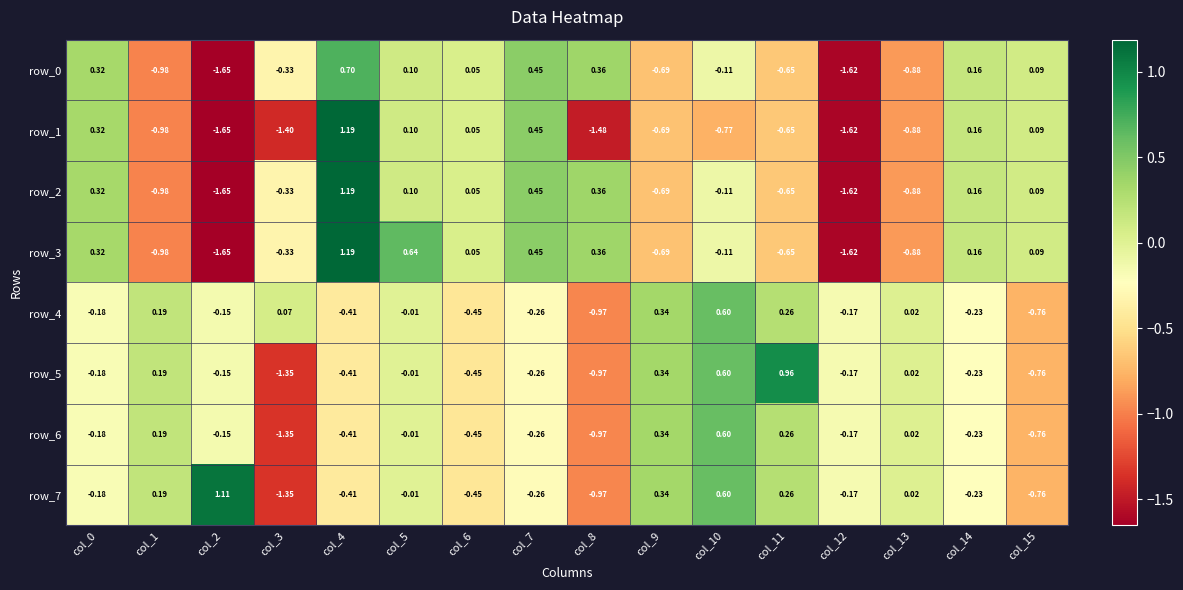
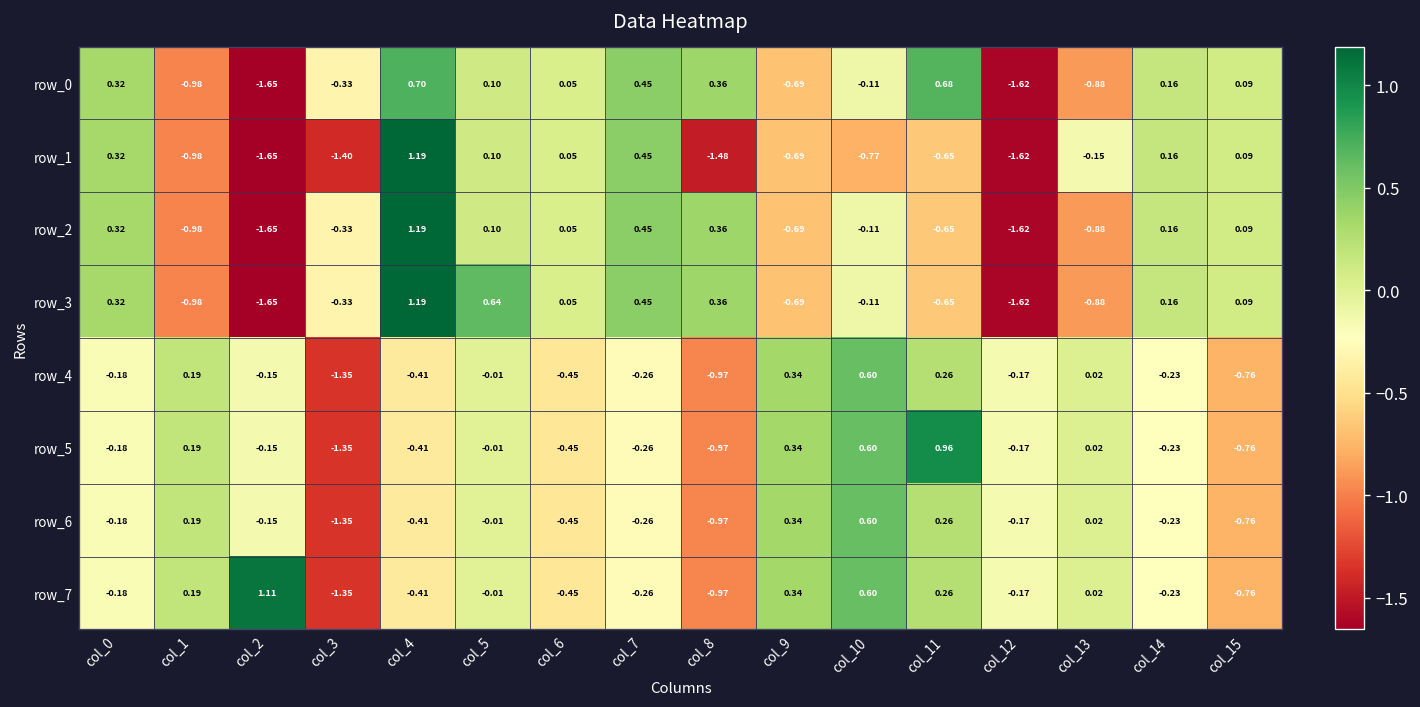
row_0, col_11: -0.65 -> 0.68
row_1, col_13: -0.88 -> -0.15
row_4, col_3: 0.07 -> -1.35
